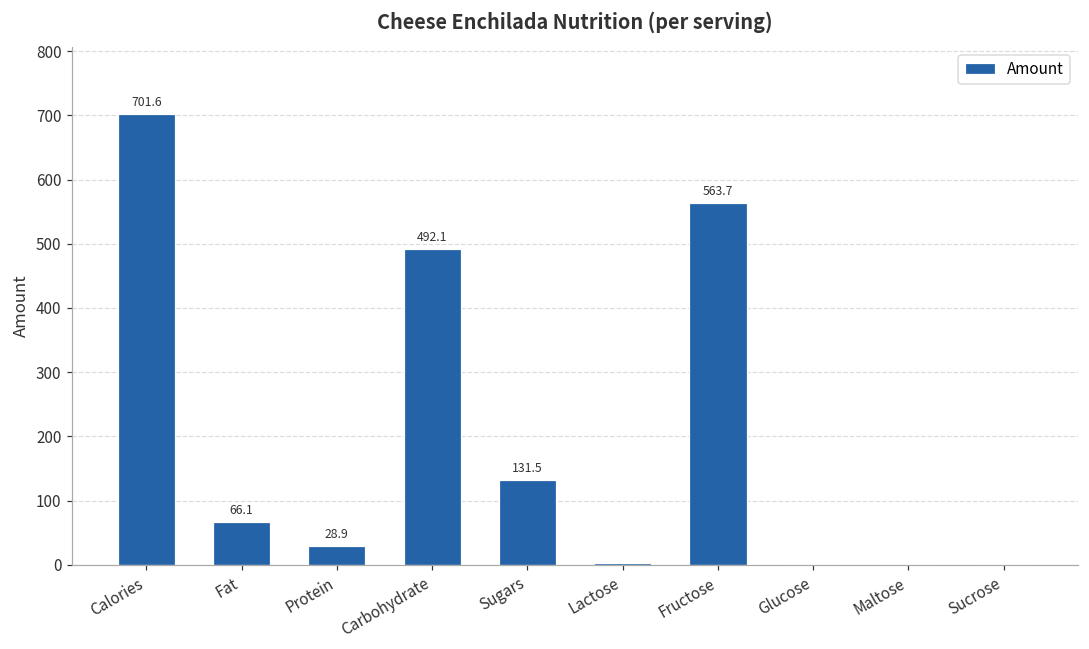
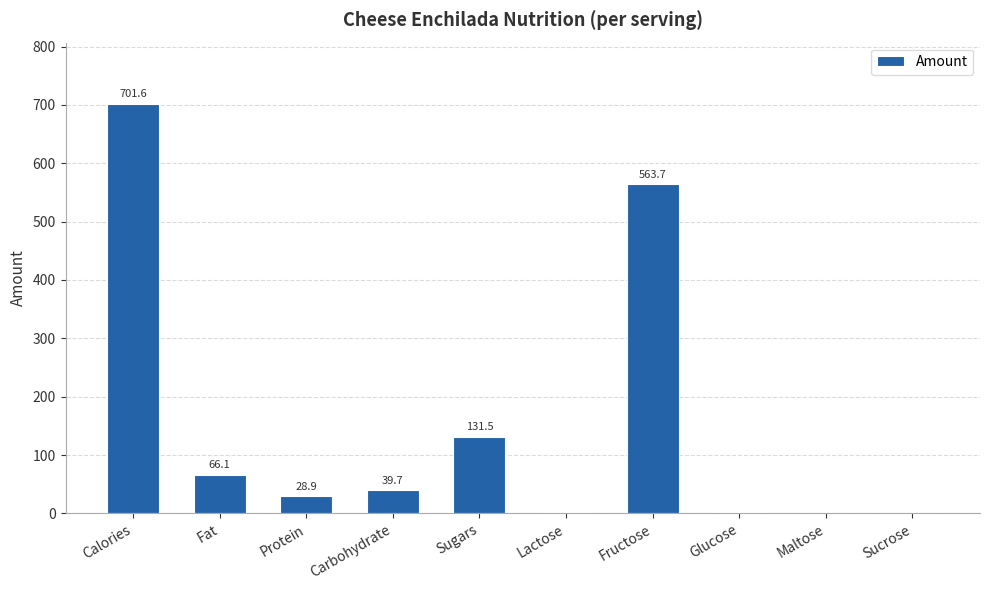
Carbohydrate: 492.1 -> 39.7
